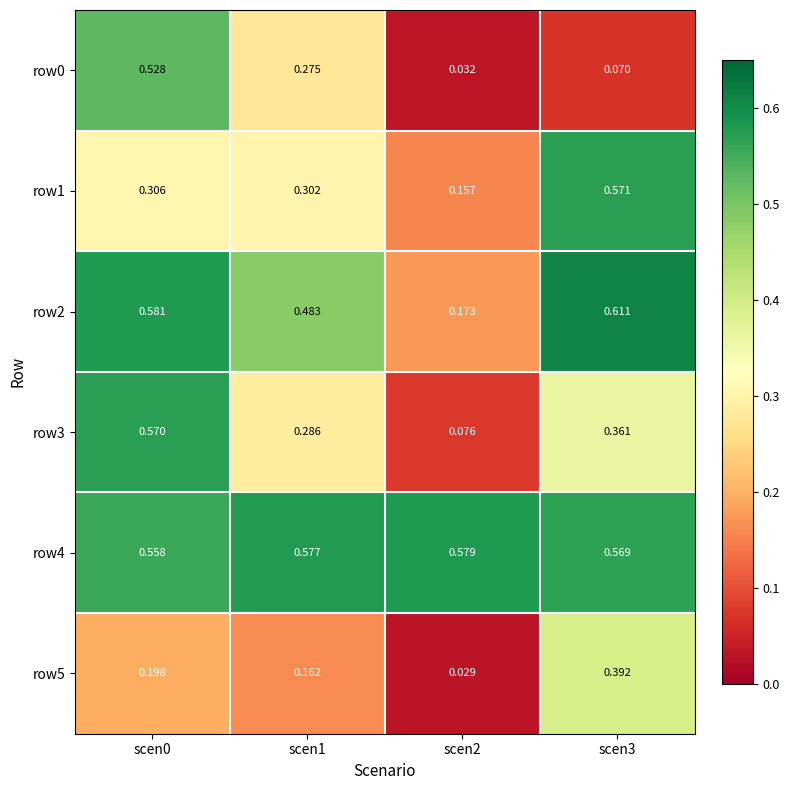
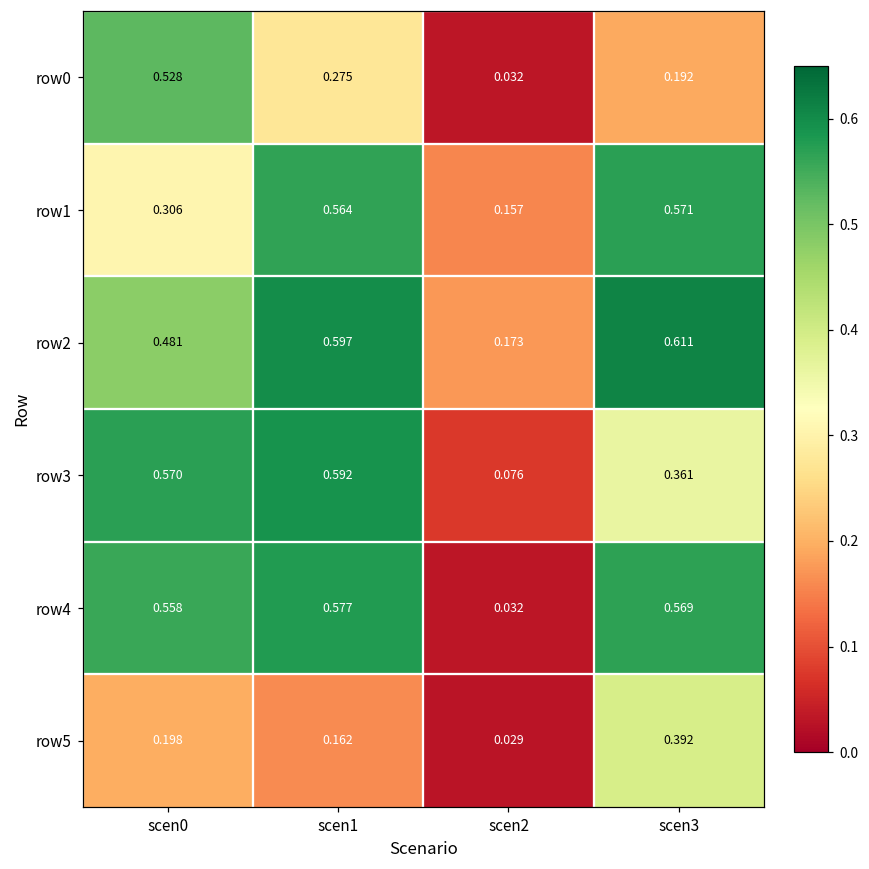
row0, scen3: 0.070 -> 0.192
row1, scen1: 0.302 -> 0.564
row2, scen0: 0.581 -> 0.481
row2, scen1: 0.483 -> 0.597
row3, scen1: 0.286 -> 0.592
row4, scen2: 0.579 -> 0.032
